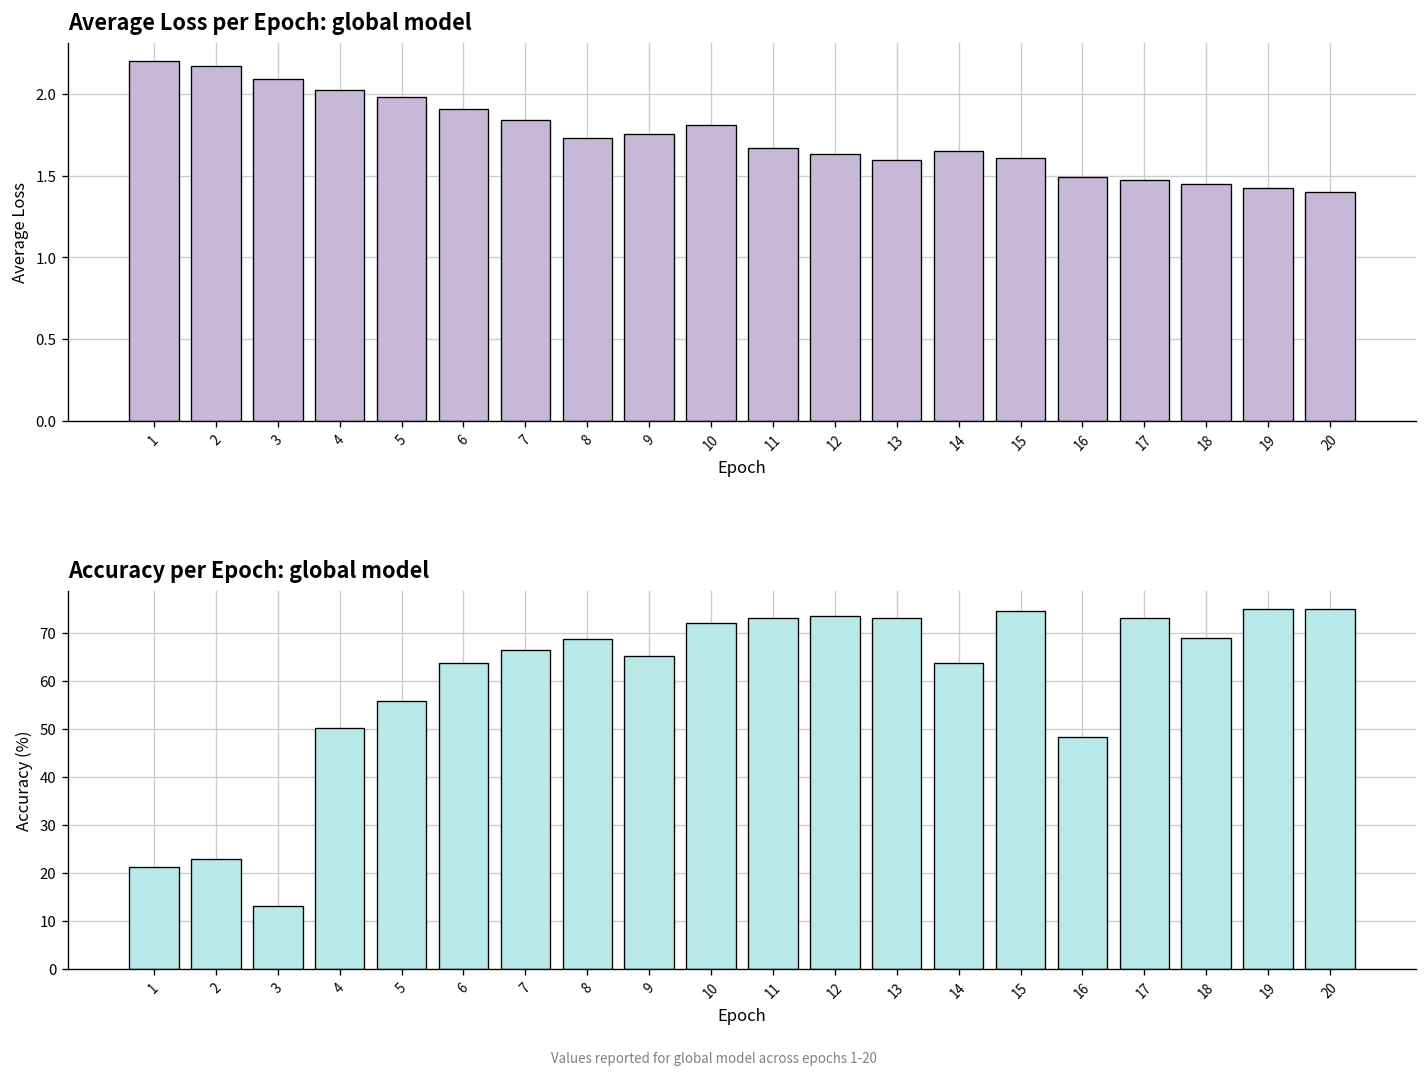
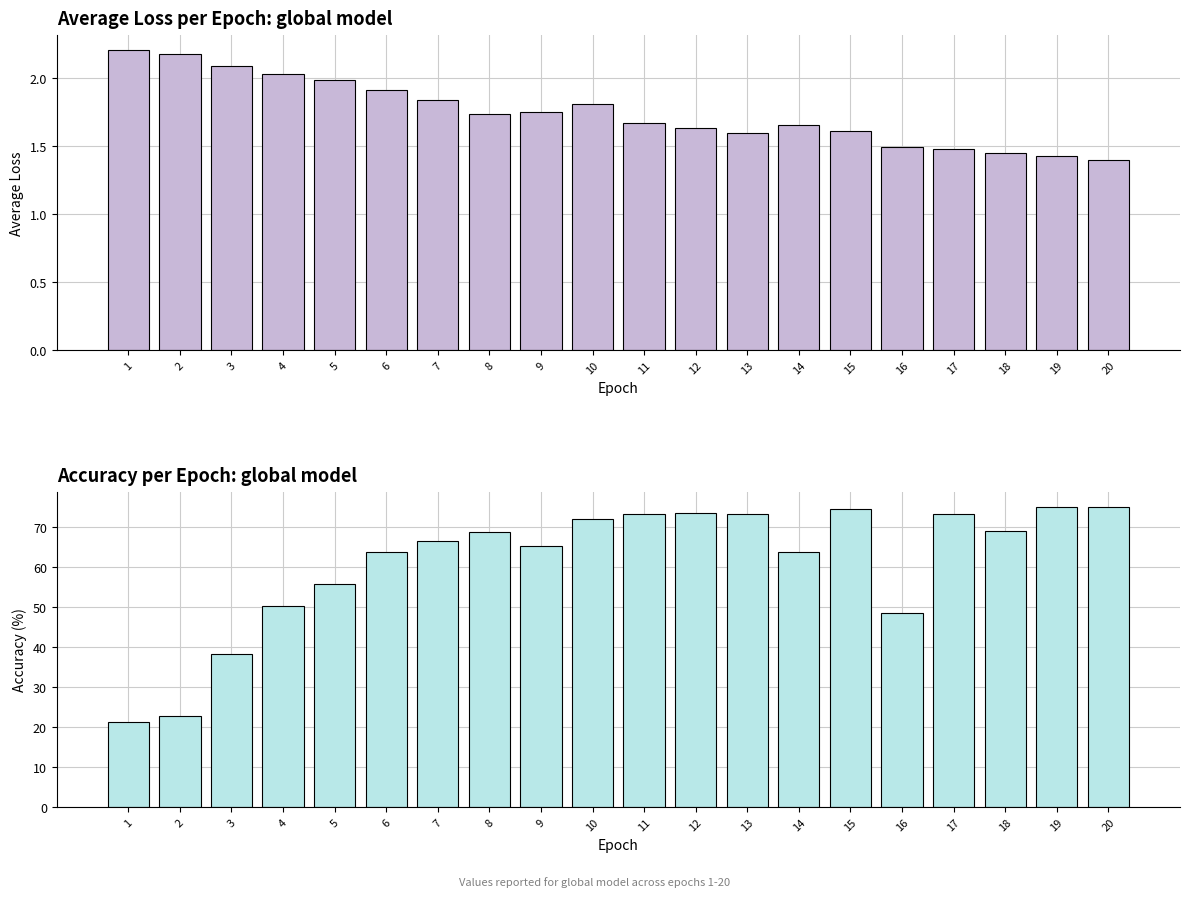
Accuracy per Epoch: global model, 3: 13 -> 38
